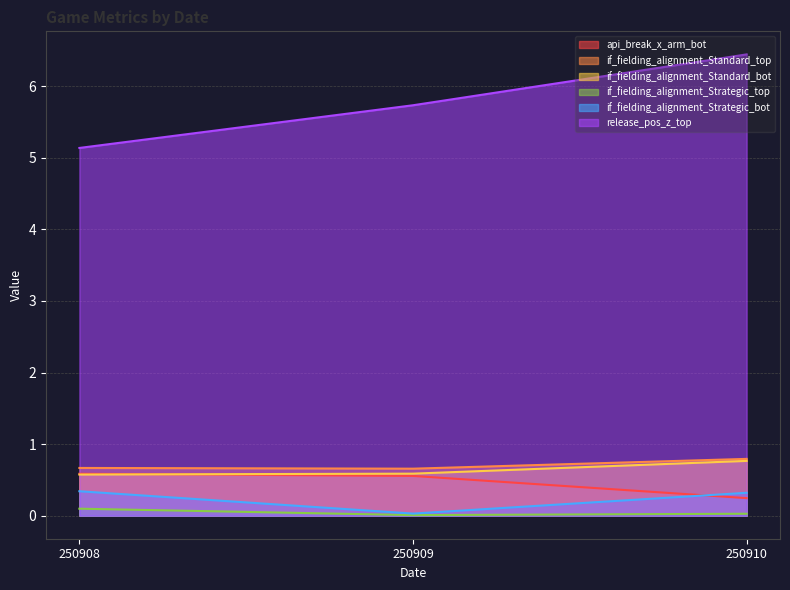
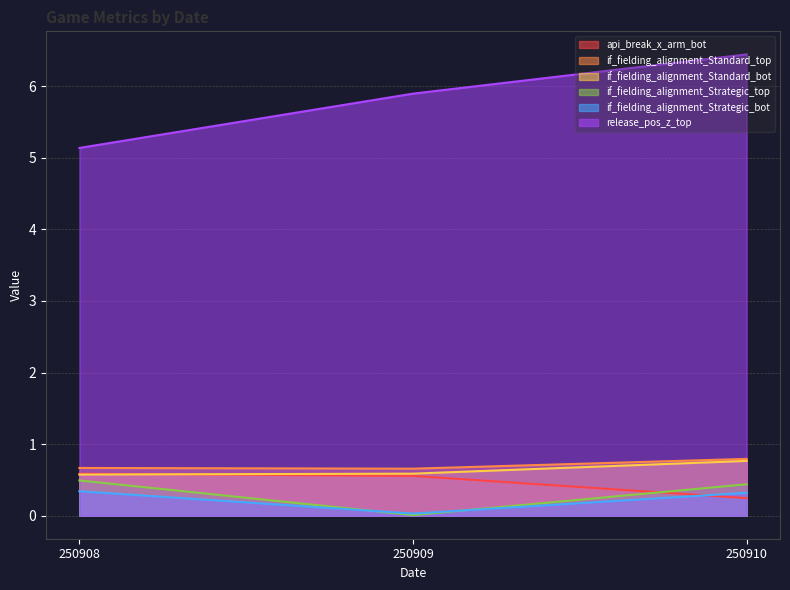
if_fielding_alignment_Strategic_top, 250908: 0.1 -> 0.5
release_pos_z_top, 250909: 5.7 -> 5.9
if_fielding_alignment_Strategic_top, 250910: 0.0 -> 0.4
